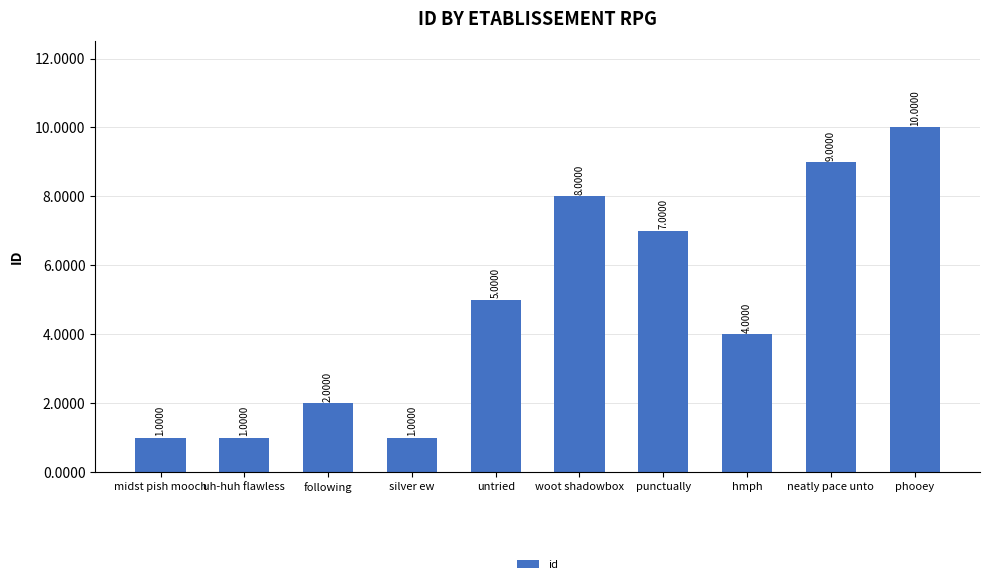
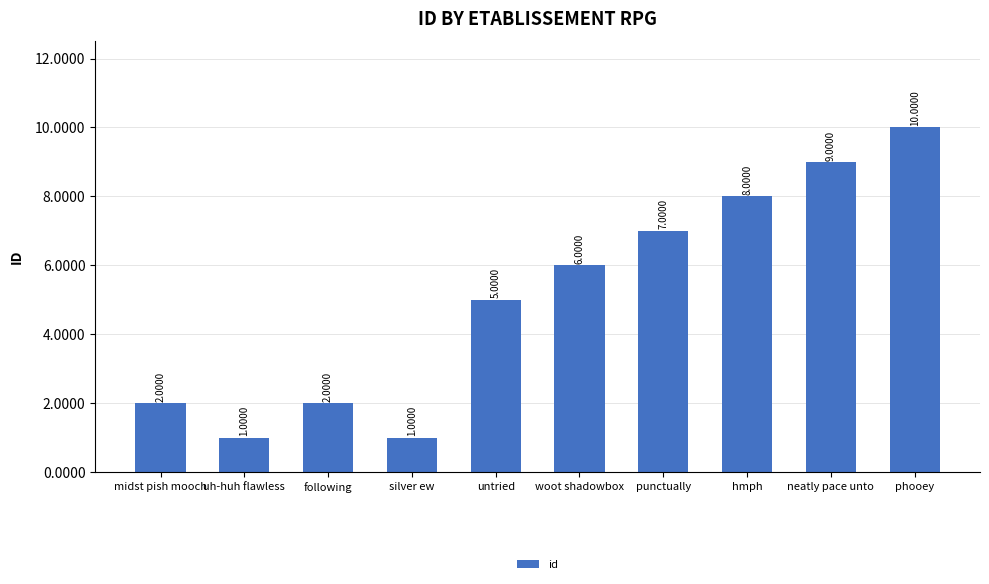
midst pish mooch: 1.0000 -> 2.0000
woot shadowbox: 8.0000 -> 6.0000
hmph: 4.0000 -> 8.0000
